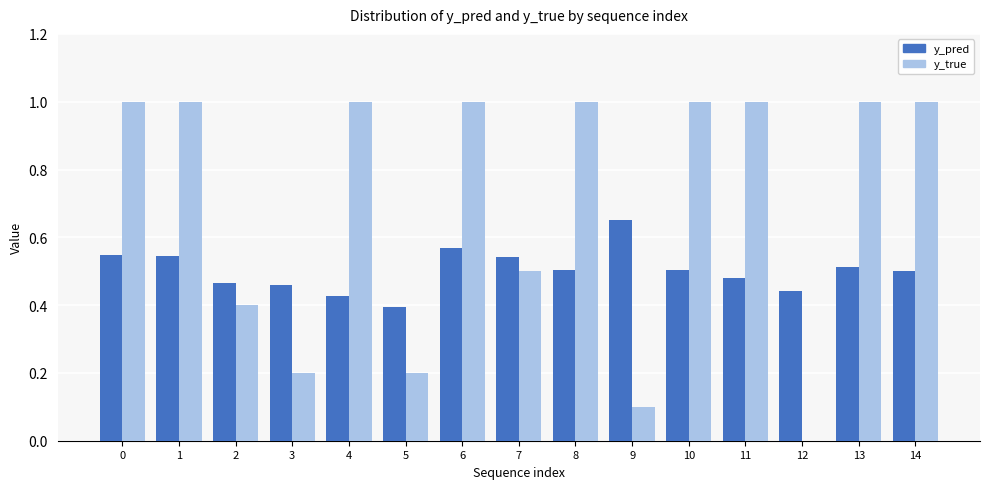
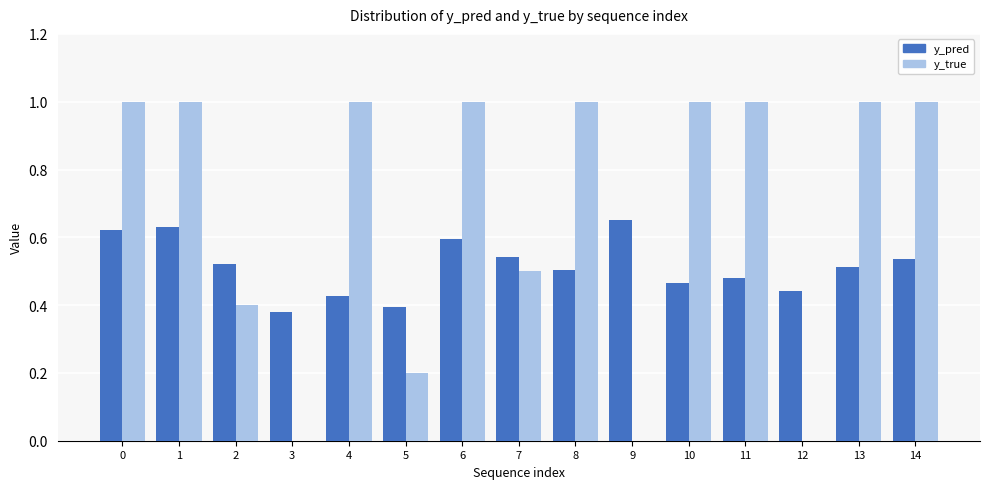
y_pred, 0: 0.55 -> 0.62
y_pred, 1: 0.54 -> 0.63
y_pred, 2: 0.47 -> 0.52
y_pred, 3: 0.46 -> 0.38
y_true, 3: 0.2 -> 0.0
y_pred, 6: 0.57 -> 0.59
y_true, 9: 0.1 -> 0.0
y_pred, 10: 0.50 -> 0.47
y_pred, 14: 0.50 -> 0.53
